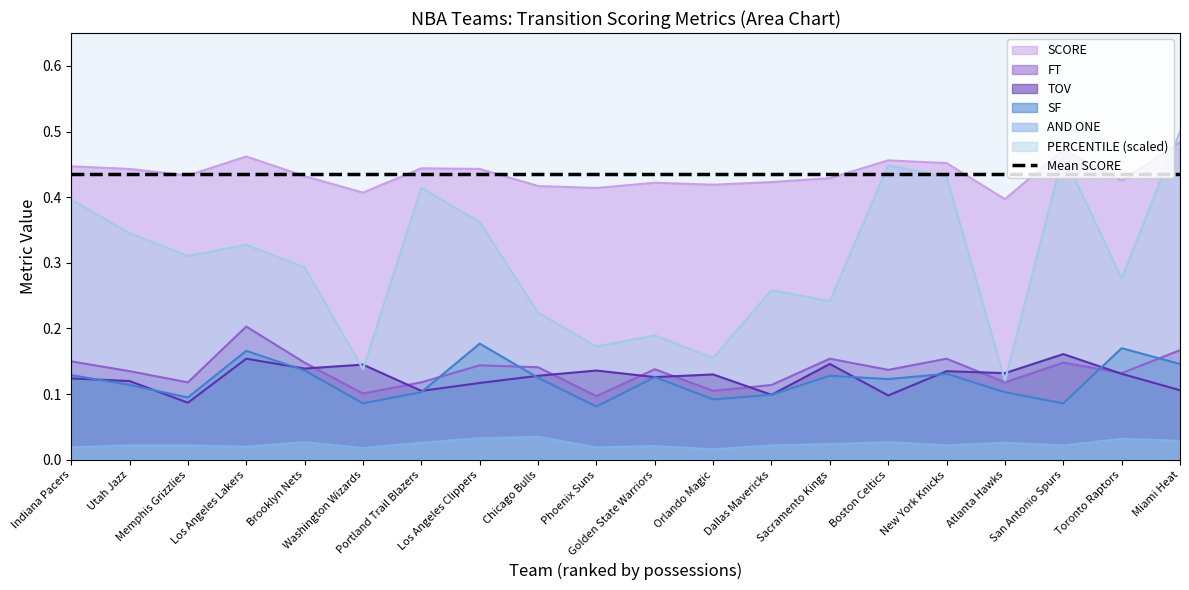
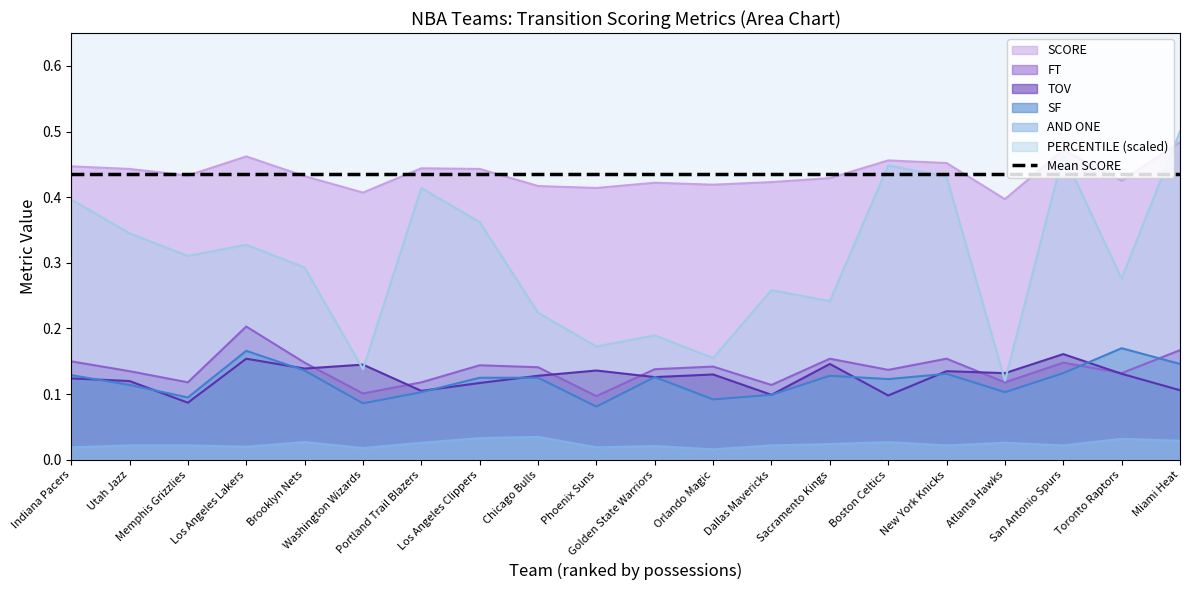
SF, Los Angeles Clippers: 0.18 -> 0.13
FT, Orlando Magic: 0.11 -> 0.14
SF, San Antonio Spurs: 0.09 -> 0.13
